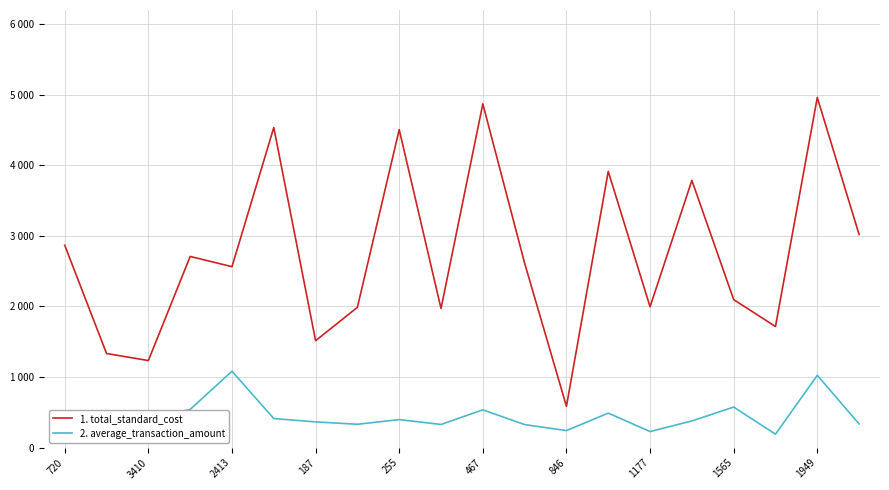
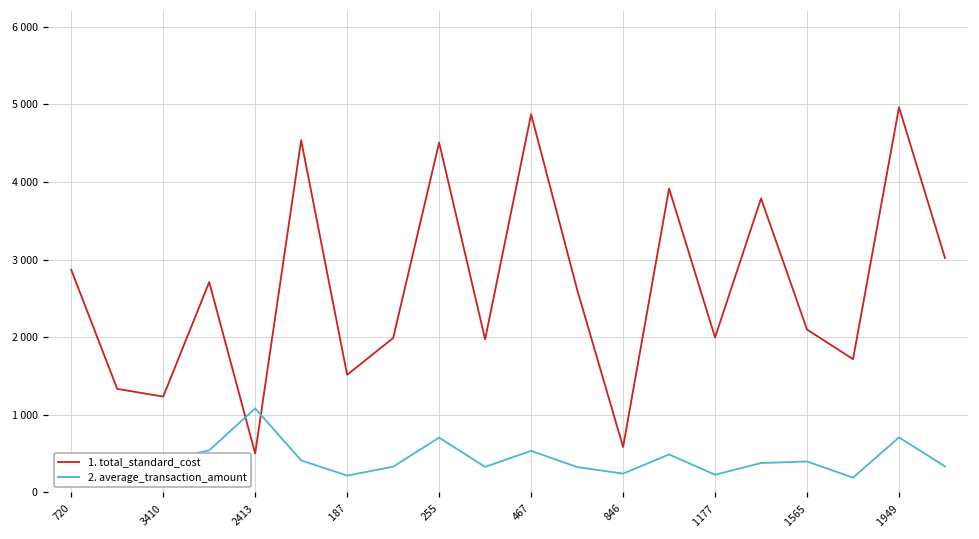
1. total_standard_cost, 2413: 2600 -> 500
2. average_transaction_amount, 187: 400 -> 200
2. average_transaction_amount, 255: 400 -> 700
2. average_transaction_amount, 1565: 600 -> 400
2. average_transaction_amount, 1949: 1000 -> 700
